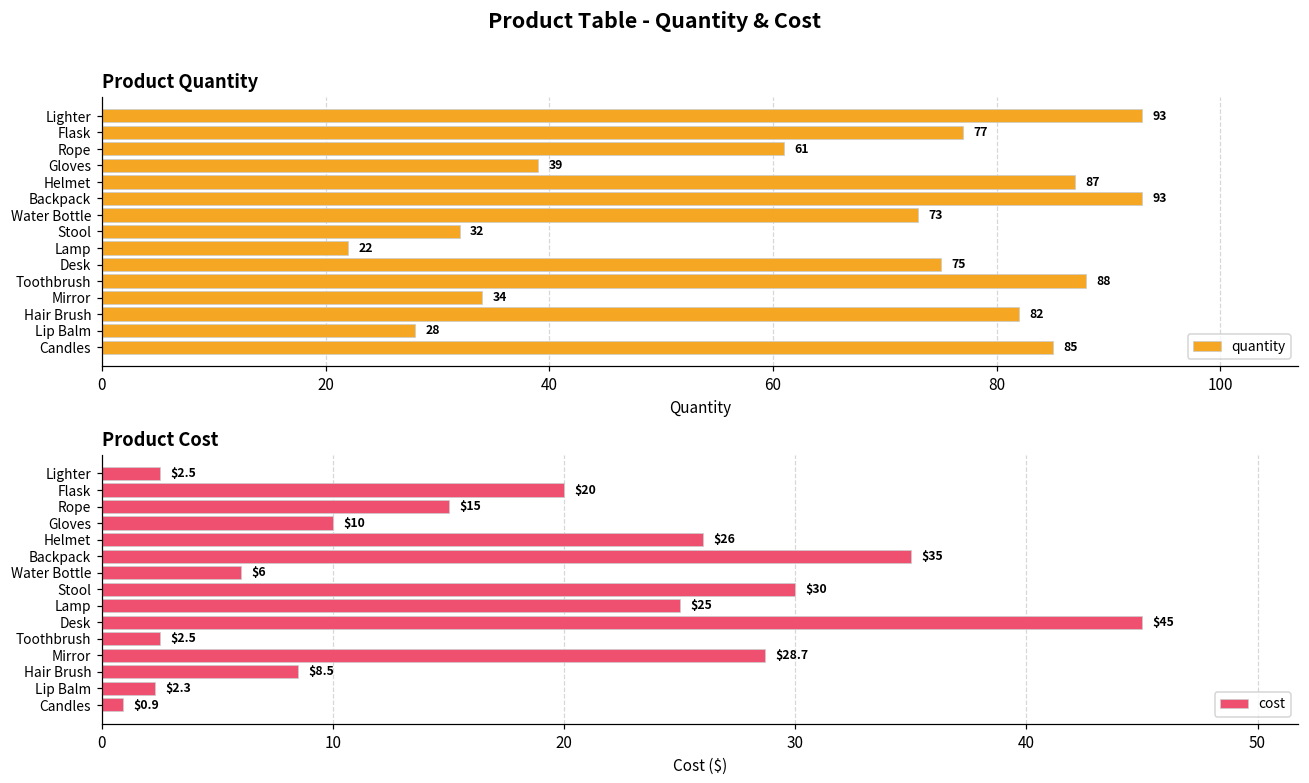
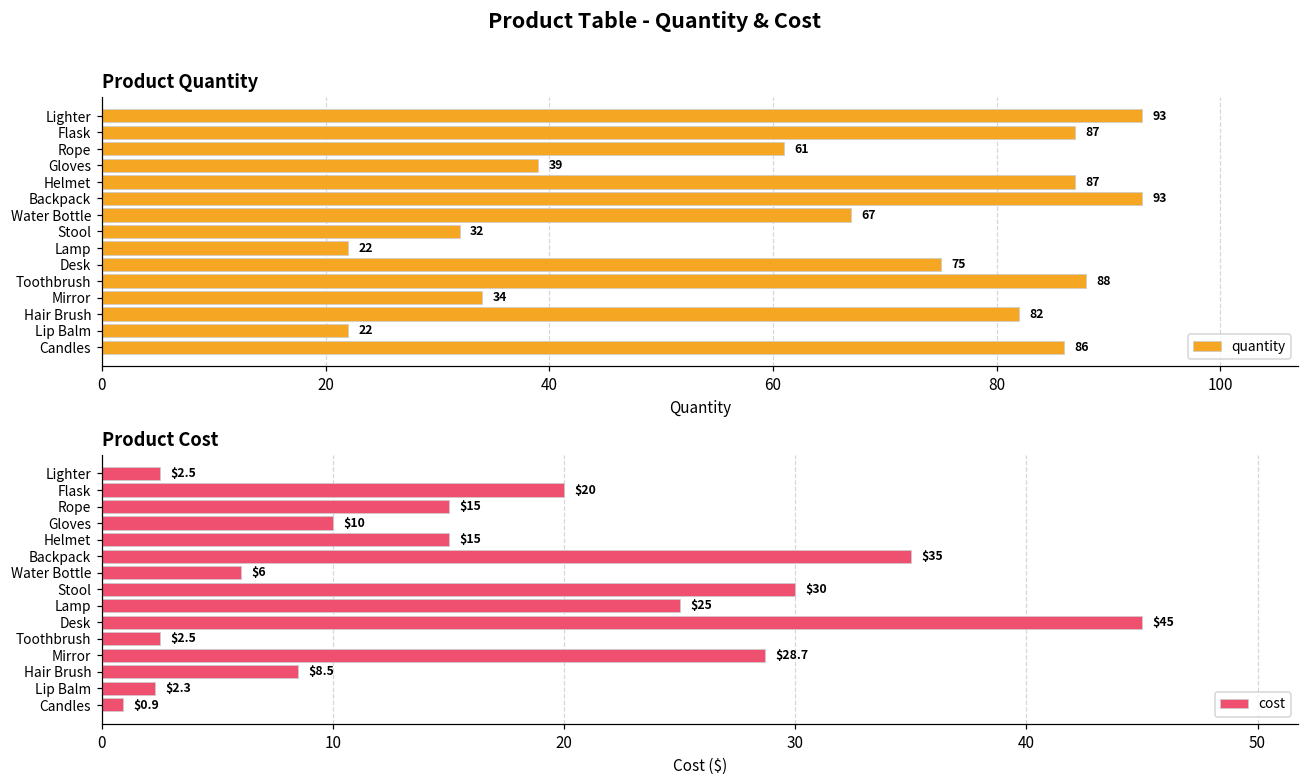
Product Quantity, Flask: 77 -> 87
Product Quantity, Water Bottle: 73 -> 67
Product Quantity, Lip Balm: 28 -> 22
Product Quantity, Candles: 85 -> 86
Product Cost, Helmet: $26 -> $15
